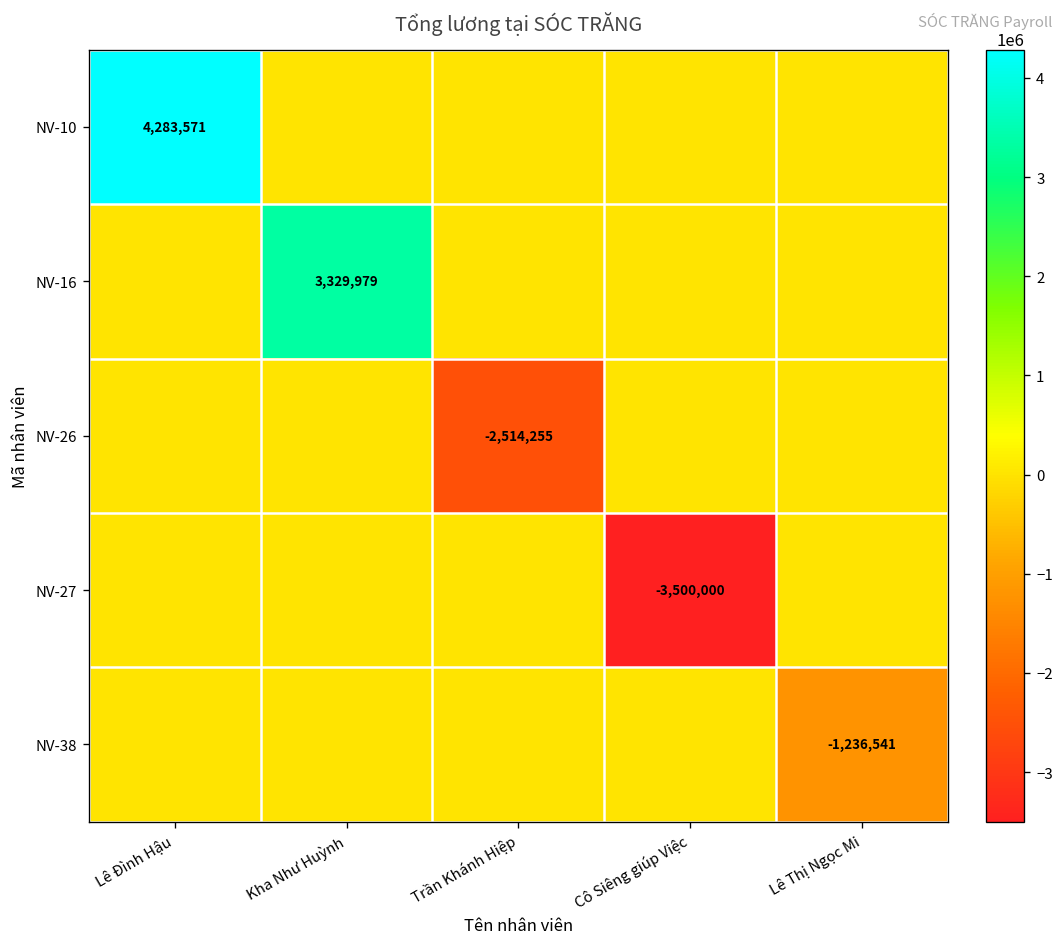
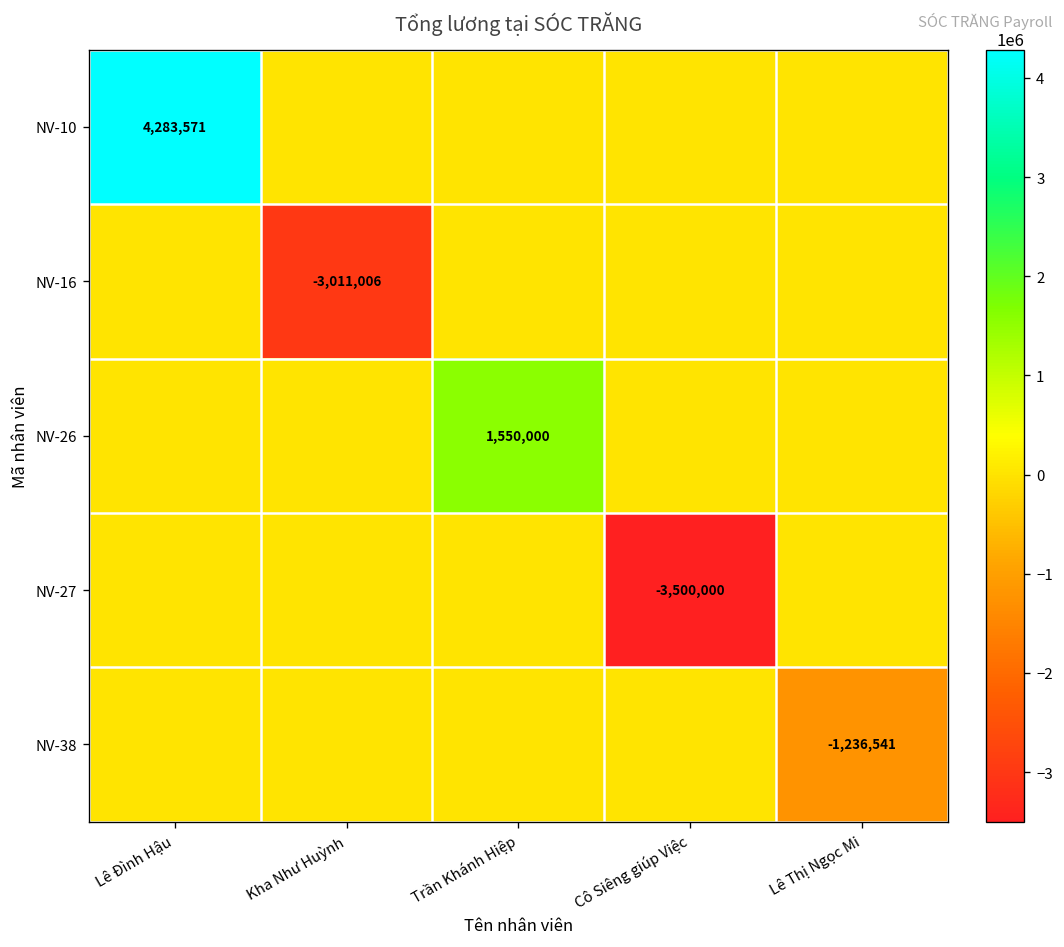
NV-16, Kha Như Huỳnh: 3,329,979 -> -3,011,006
NV-26, Trần Khánh Hiệp: -2,514,255 -> 1,550,000
